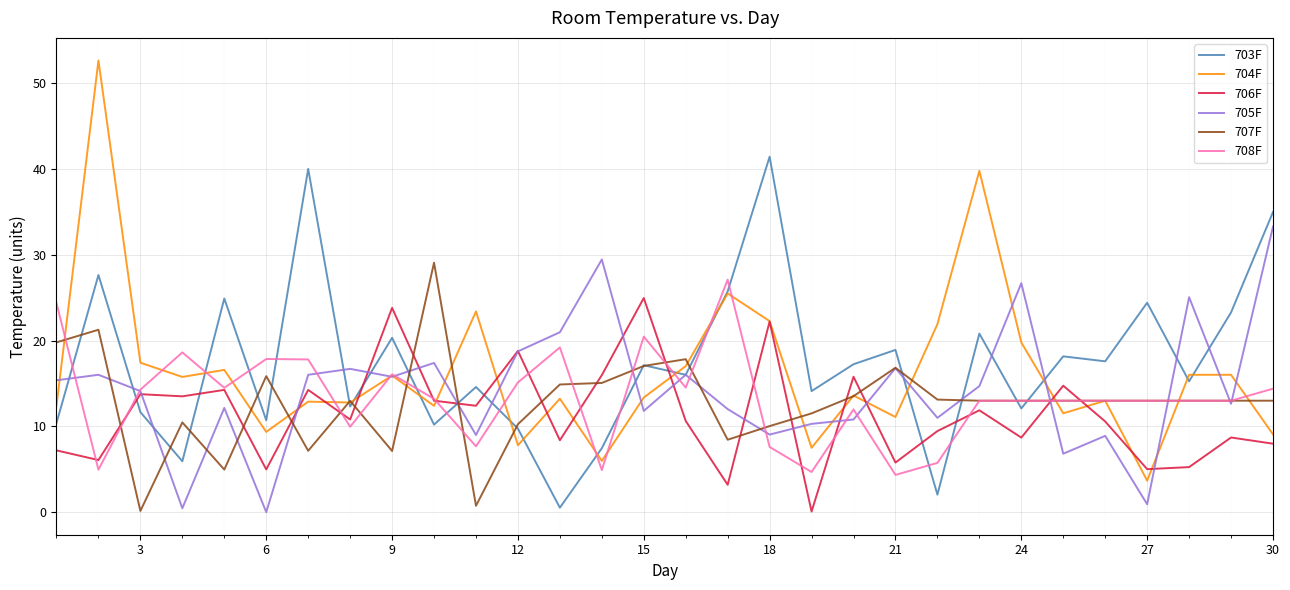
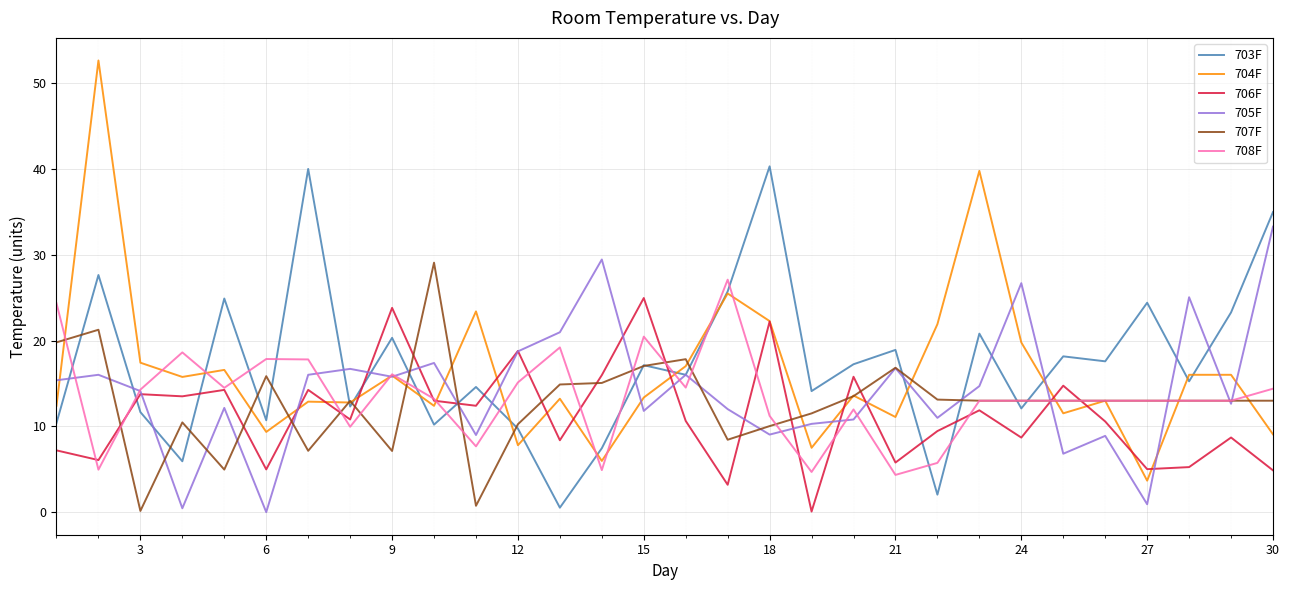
703F, 18: 41 -> 40
708F, 18: 8 -> 11
706F, 30: 8 -> 5
